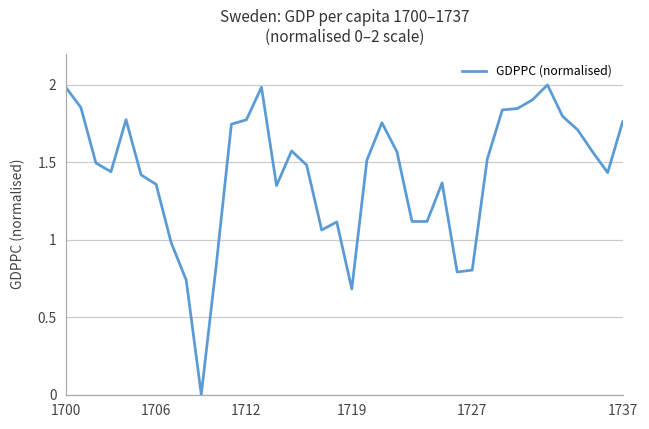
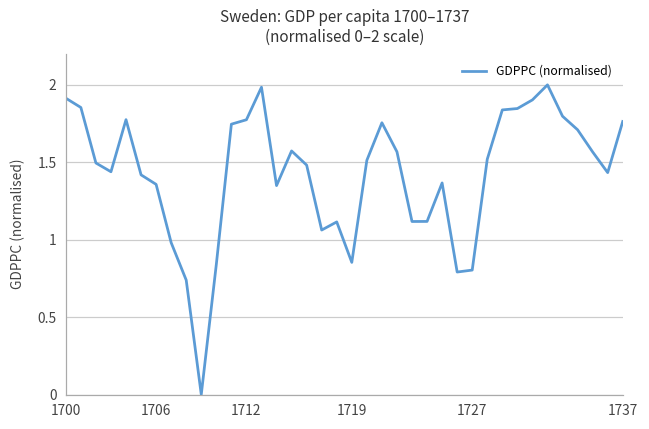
GDPPC (normalised), 1700: 1.98 -> 1.91
GDPPC (normalised), 1719: 0.68 -> 0.85
